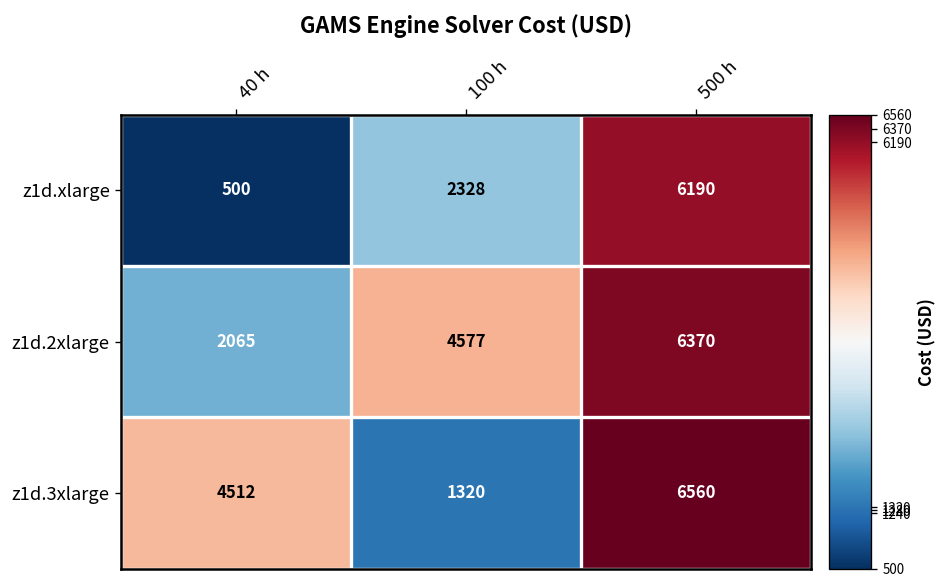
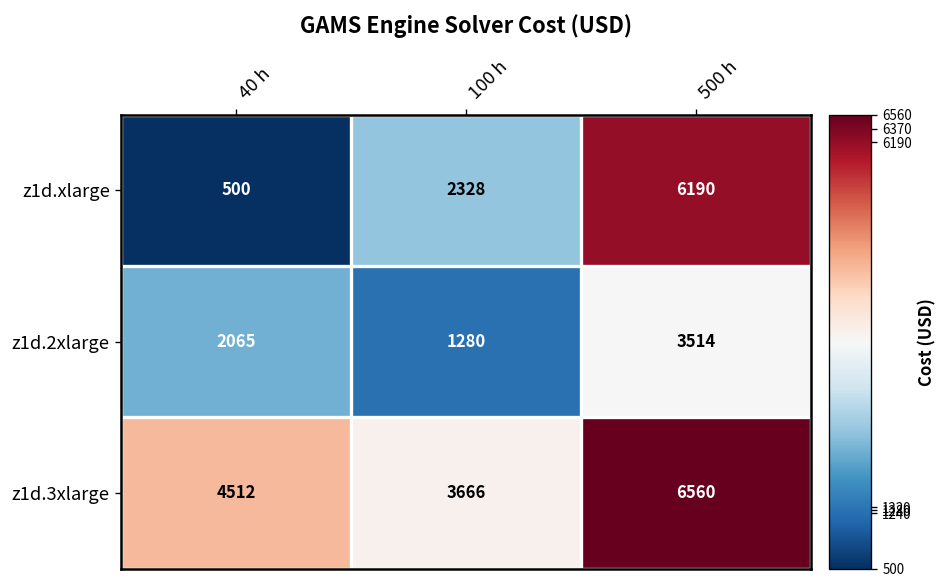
z1d.2xlarge, 100 h: 4577 -> 1280
z1d.2xlarge, 500 h: 6370 -> 3514
z1d.3xlarge, 100 h: 1320 -> 3666
